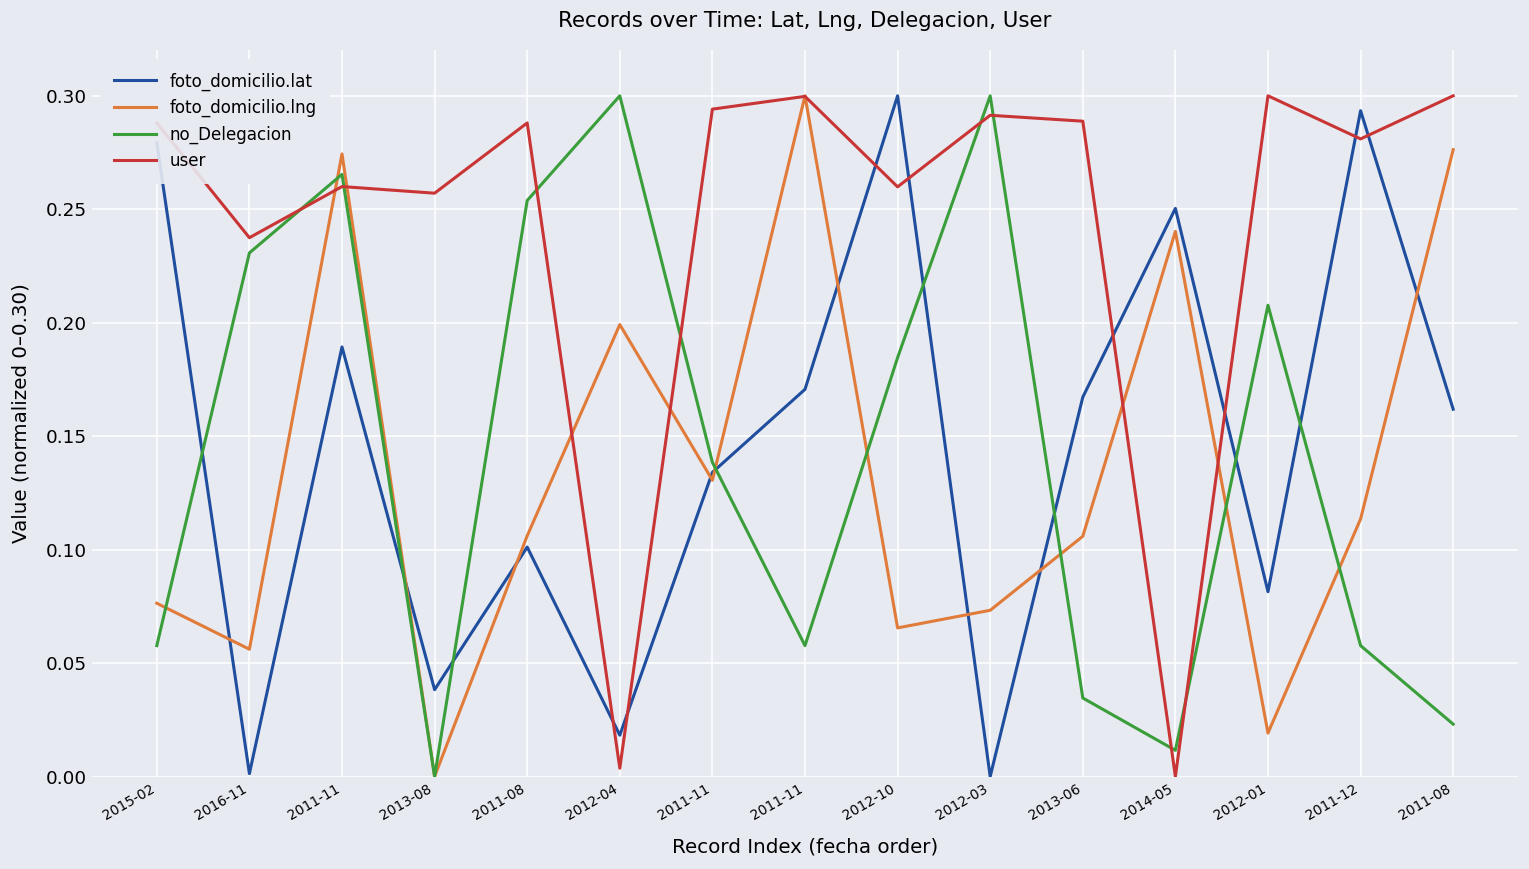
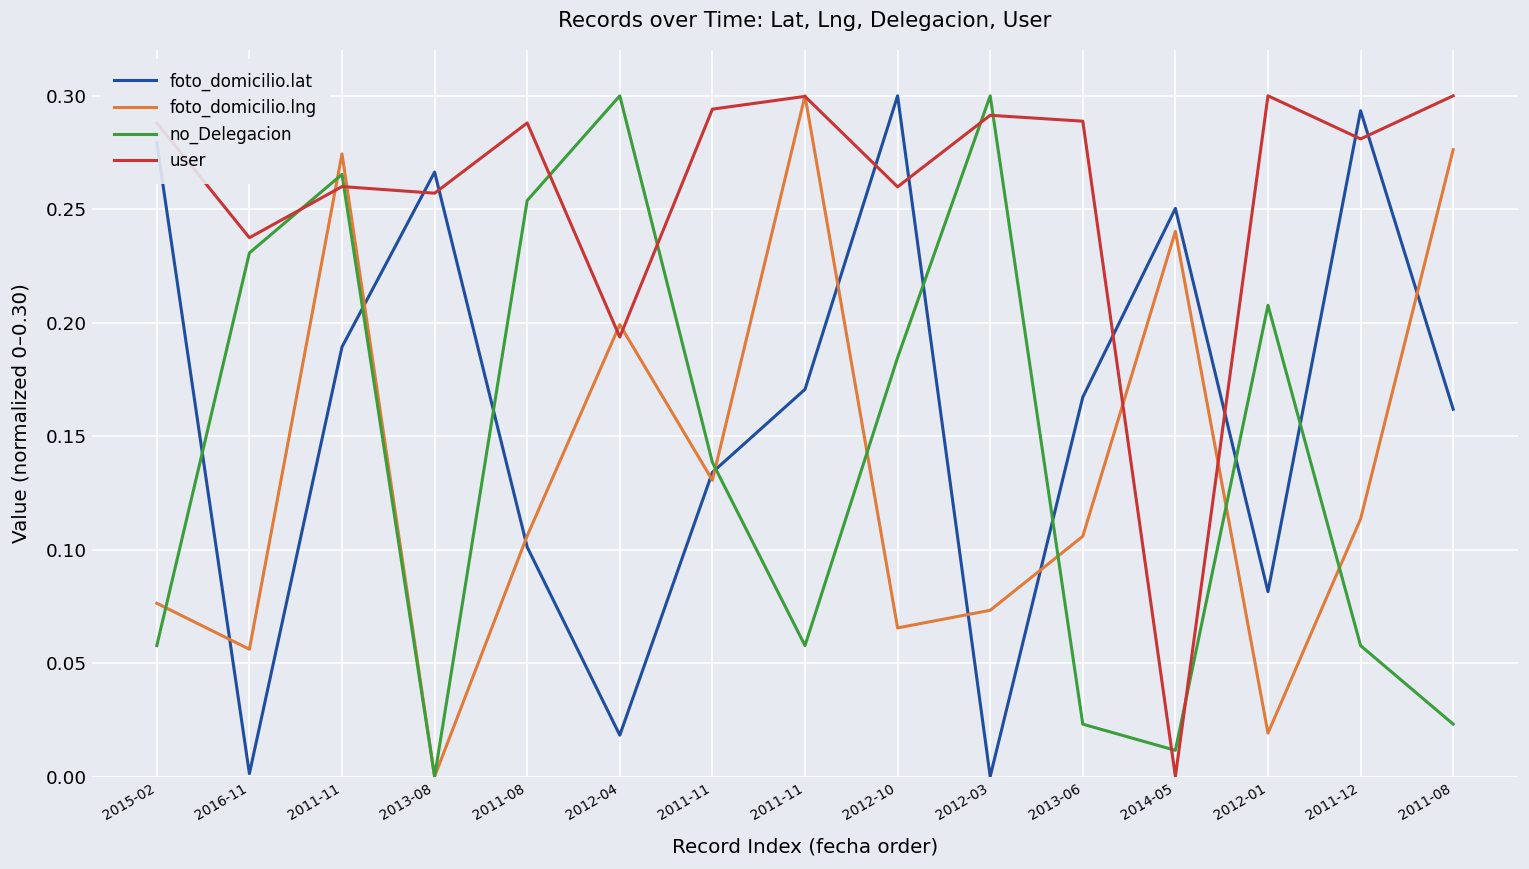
foto_domicilio.lat, 2013-08: 0.038 -> 0.266
user, 2012-04: 0.004 -> 0.194
no_Delegacion, 2013-06: 0.035 -> 0.023
